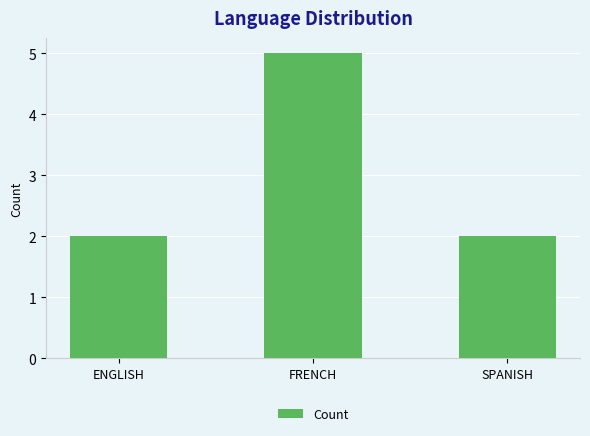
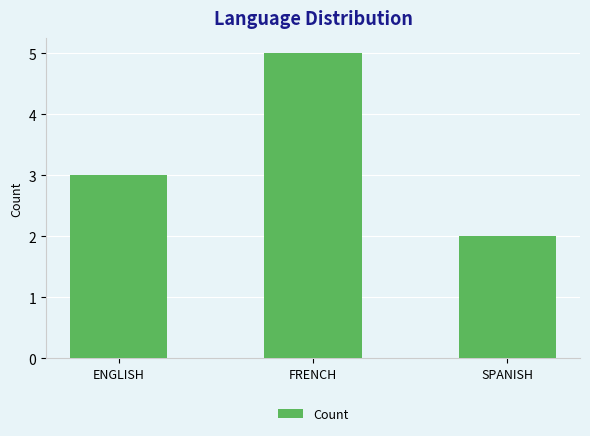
ENGLISH: 2 -> 3
